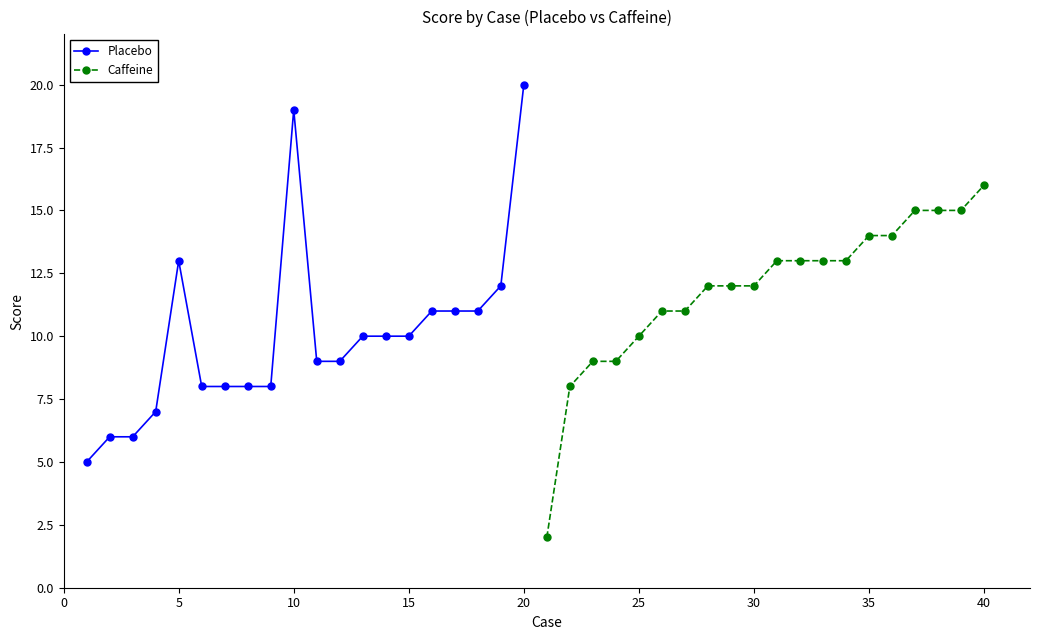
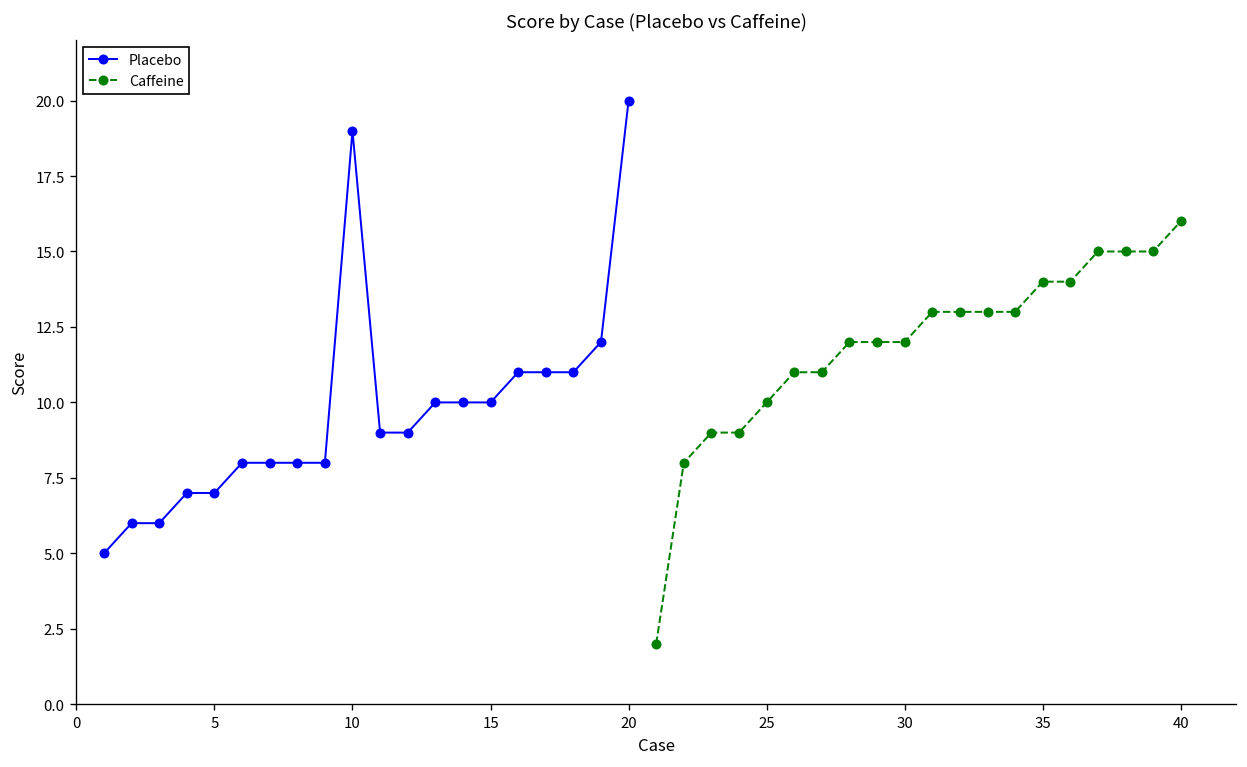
Placebo, 5: 13 -> 7
